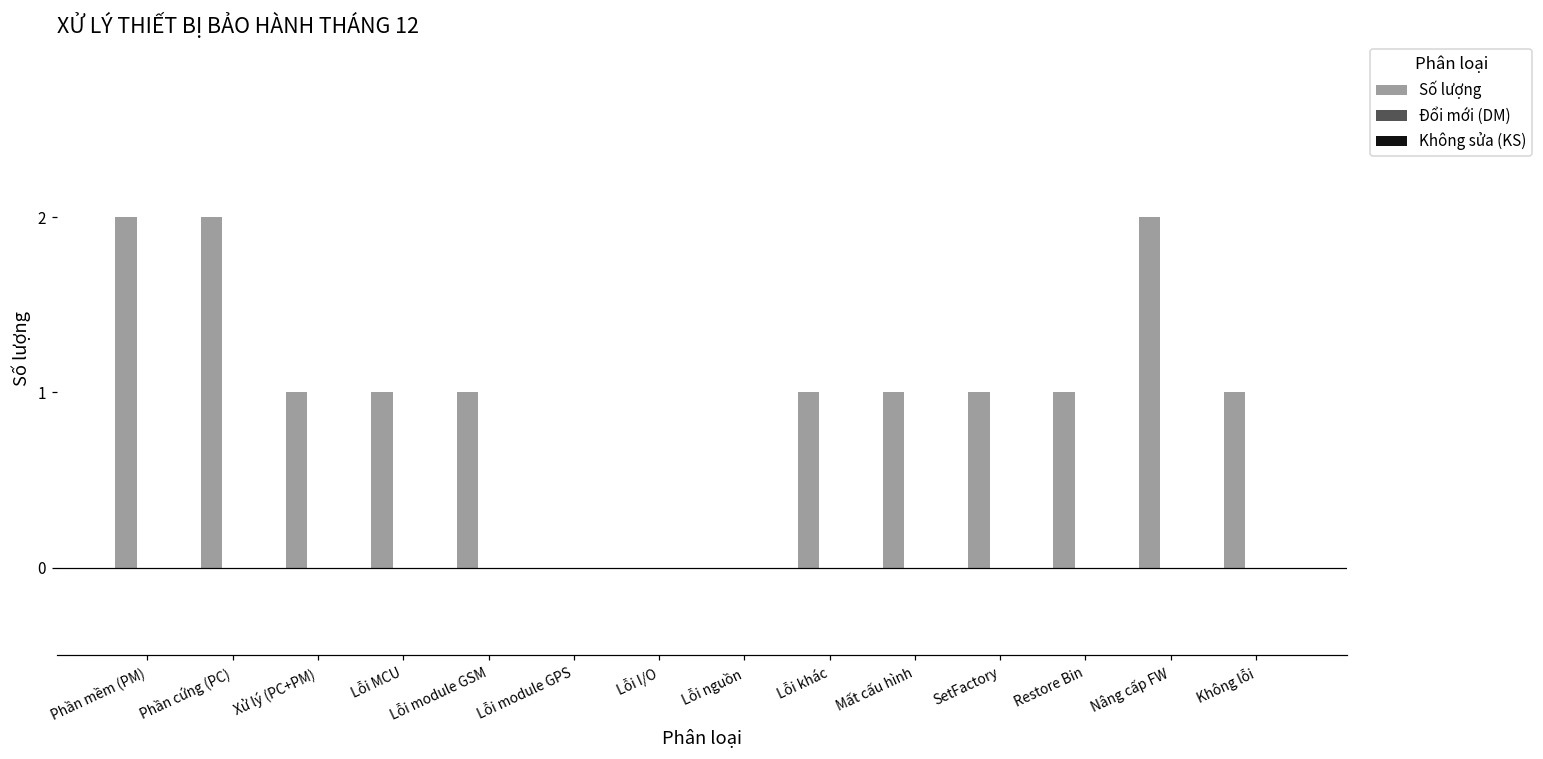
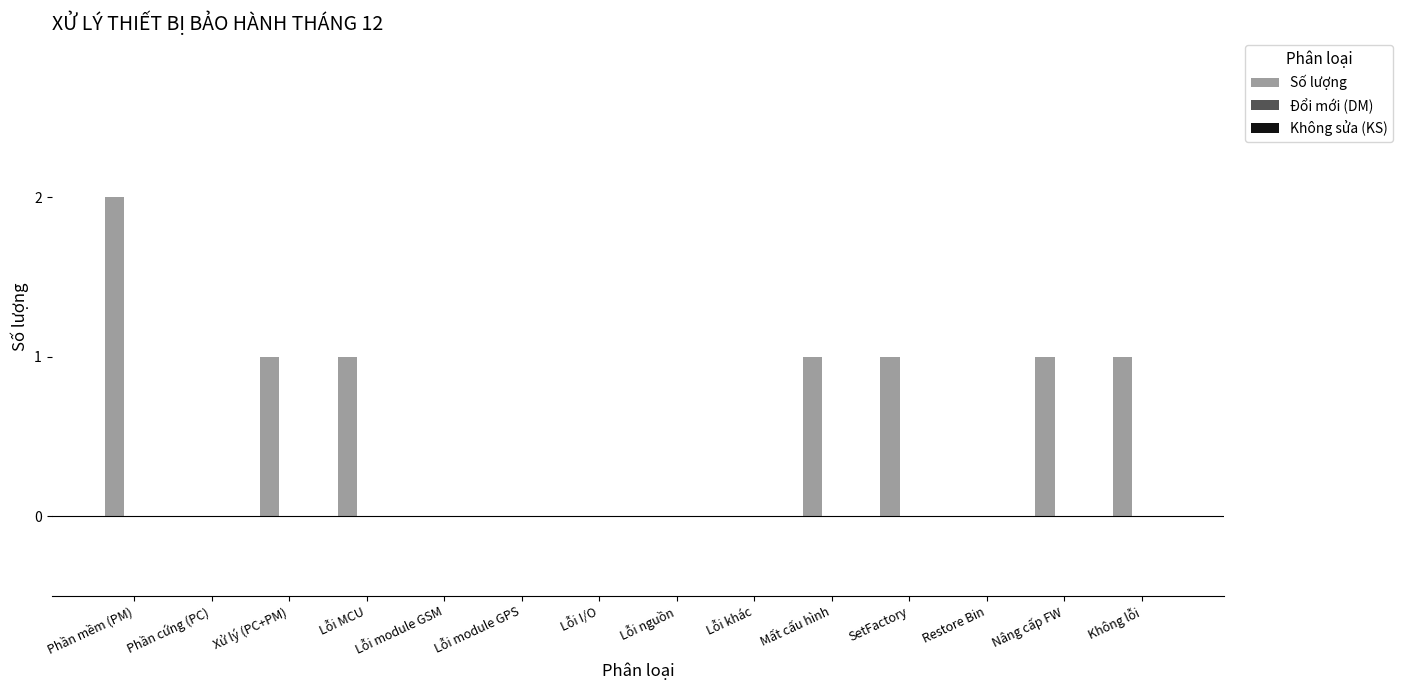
Số lượng, Phần cứng (PC): 2 -> 0
Số lượng, Lỗi module GSM: 1 -> 0
Số lượng, Lỗi khác: 1 -> 0
Số lượng, Restore Bin: 1 -> 0
Số lượng, Nâng cấp FW: 2 -> 1
